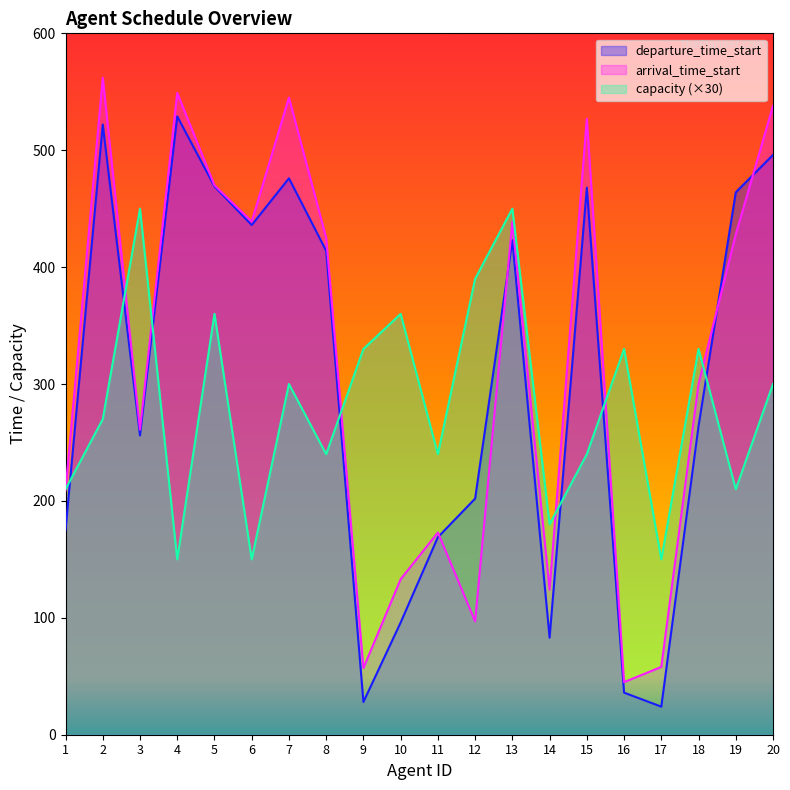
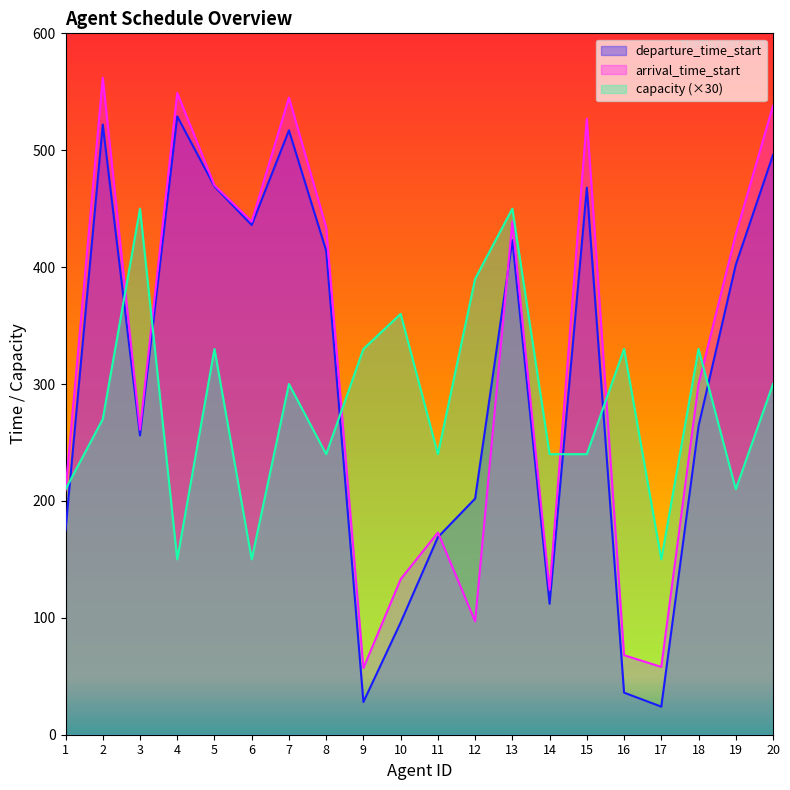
capacity (×30), 5: 360 -> 330
departure_time_start, 7: 476 -> 517
arrival_time_start, 8: 425 -> 434
departure_time_start, 14: 83 -> 112
capacity (×30), 14: 180 -> 240
arrival_time_start, 16: 45 -> 68
departure_time_start, 19: 464 -> 402
